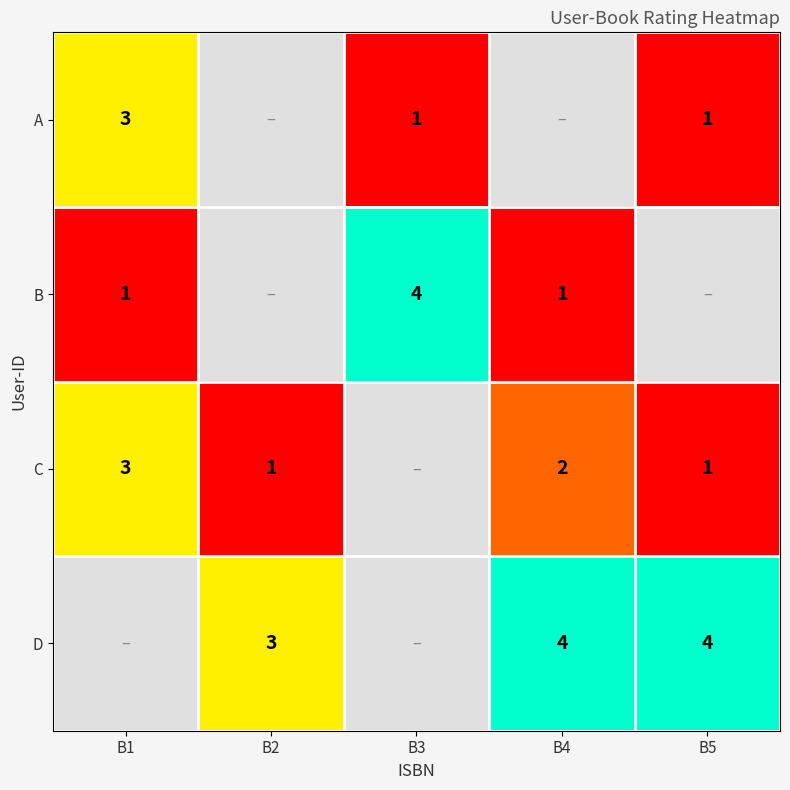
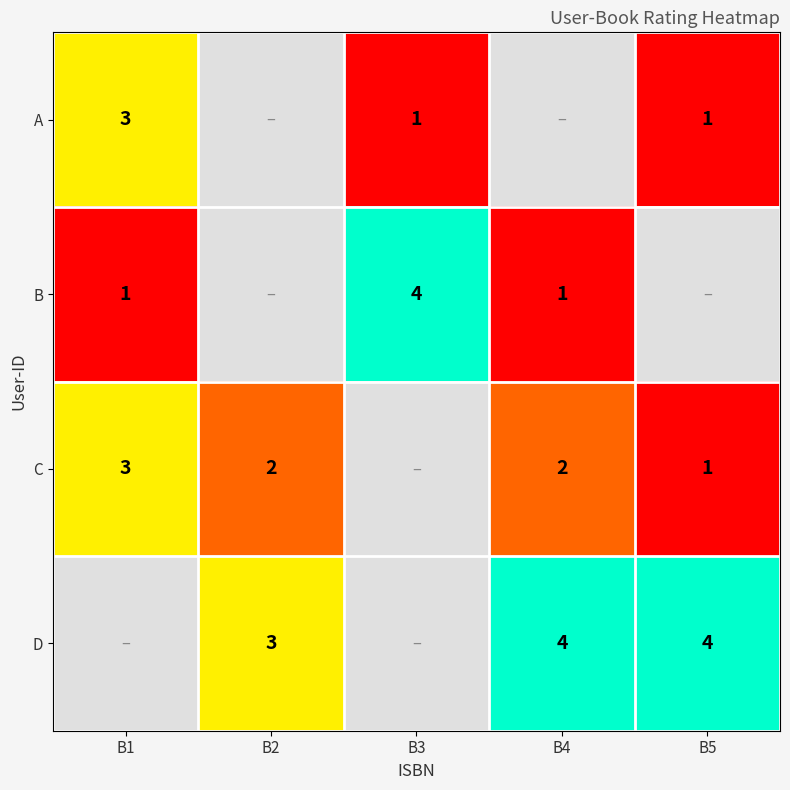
C, B2: 1 -> 2
